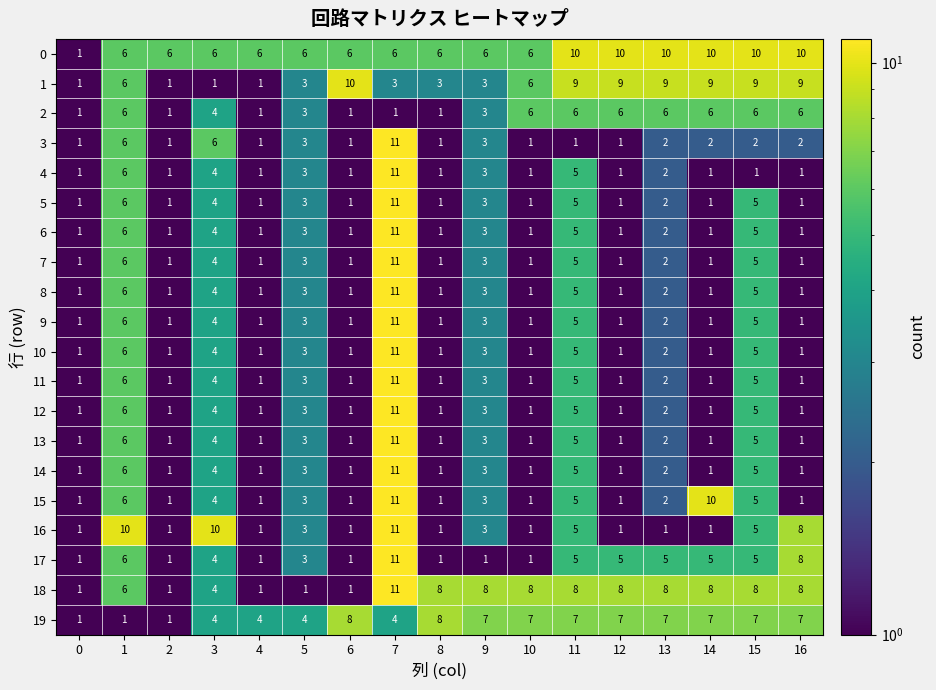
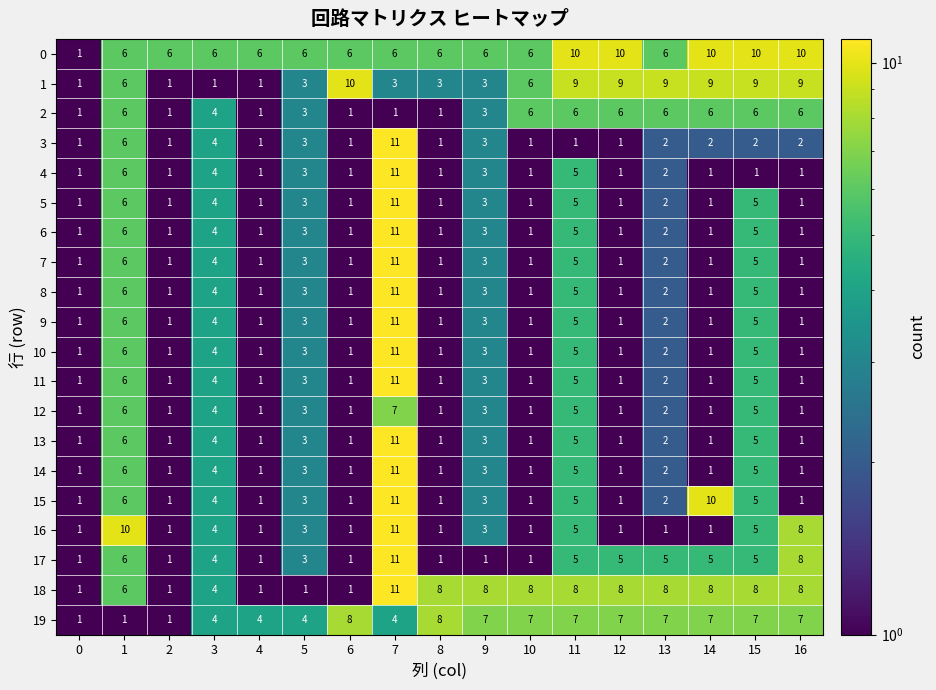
0, 13: 10 -> 6
3, 3: 6 -> 4
12, 7: 11 -> 7
16, 3: 10 -> 4
